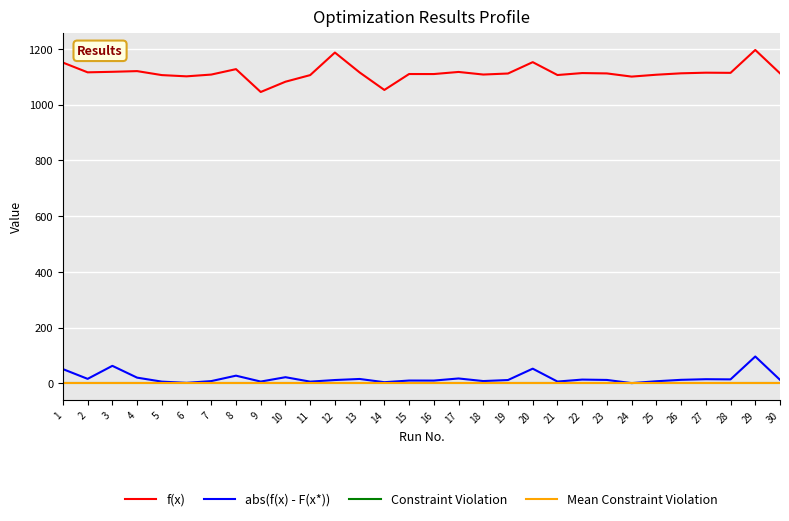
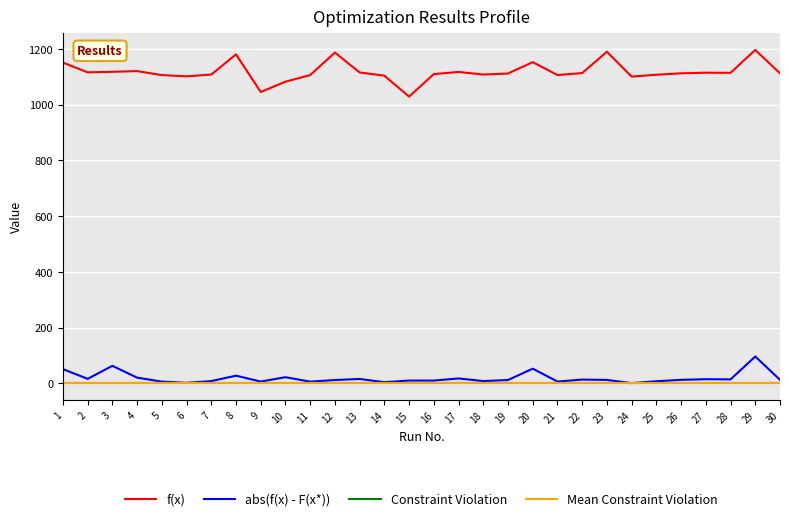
f(x), 8: 1130 -> 1180
f(x), 14: 1050 -> 1100
f(x), 15: 1110 -> 1030
f(x), 23: 1110 -> 1190
